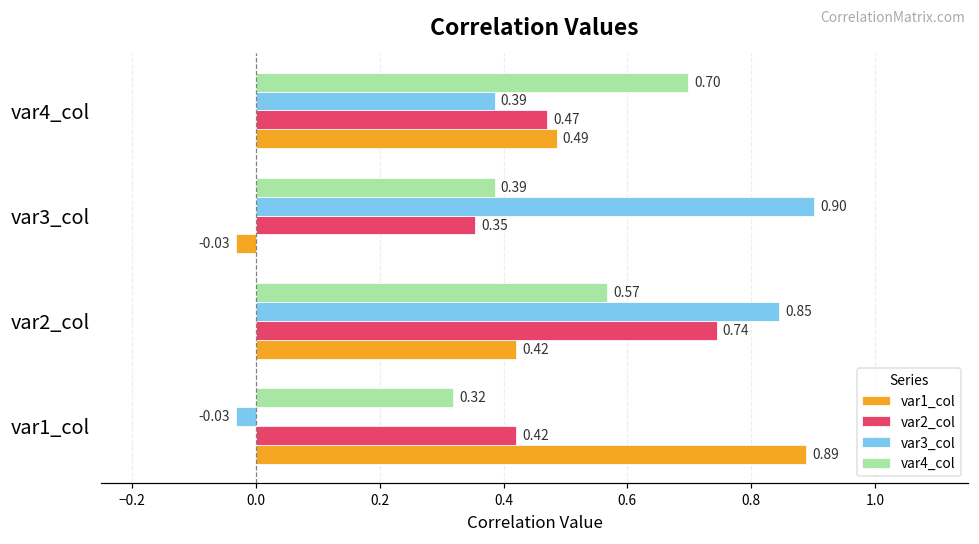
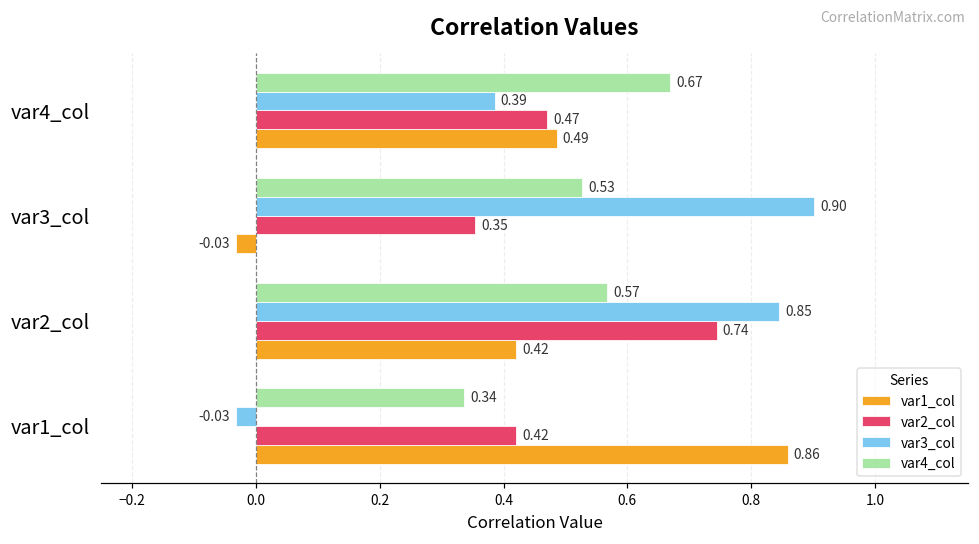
var4_col, var4_col: 0.70 -> 0.67
var4_col, var3_col: 0.39 -> 0.53
var4_col, var1_col: 0.32 -> 0.34
var1_col, var1_col: 0.89 -> 0.86
